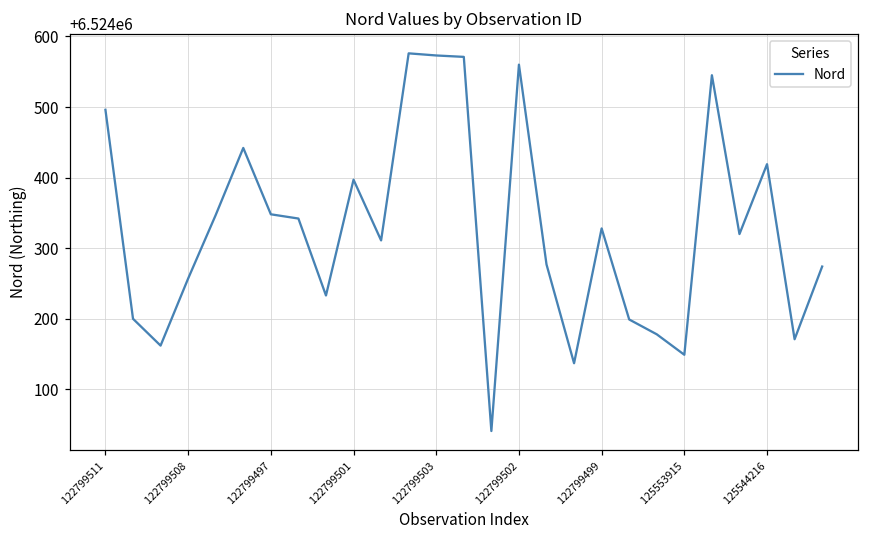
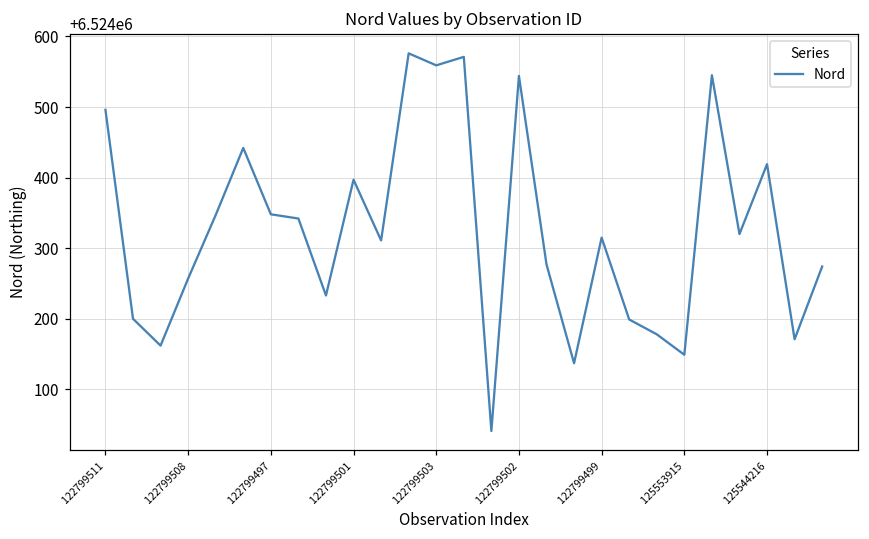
122799503: 6524570 -> 6524560
122799502: 6524560 -> 6524540
122799499: 6524330 -> 6524320
